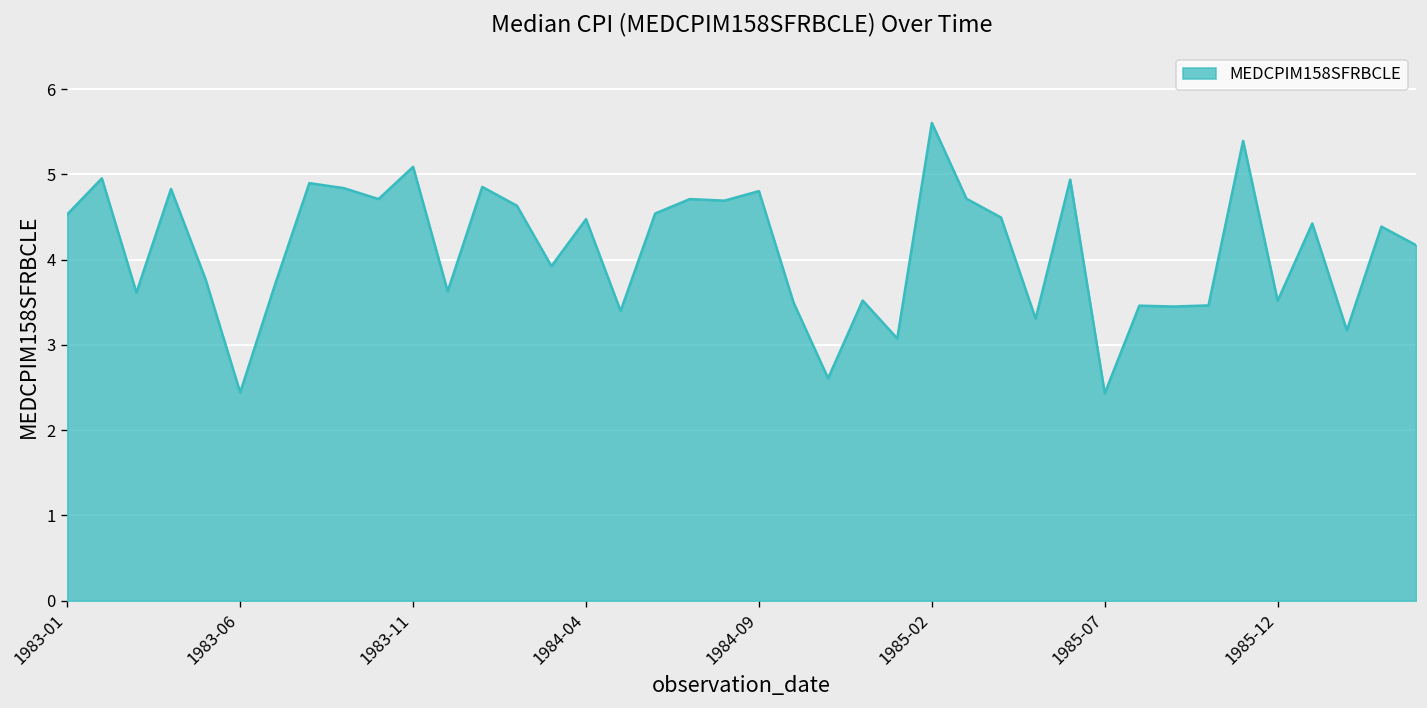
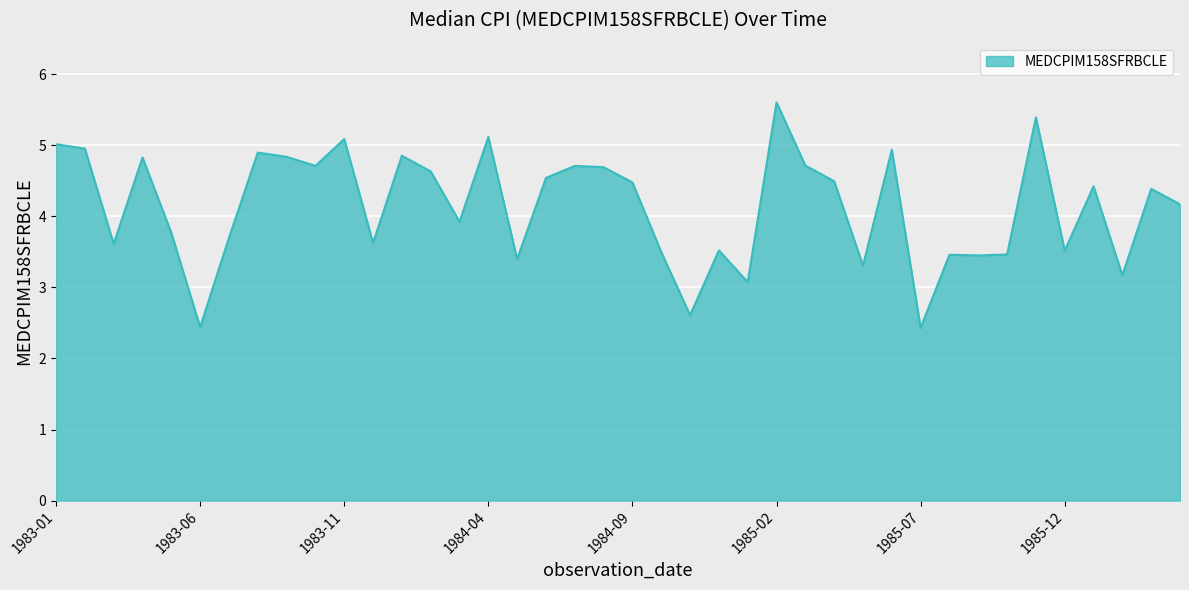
1983-01: 4.5 -> 5.0
1984-04: 4.5 -> 5.1
1984-09: 4.8 -> 4.5
